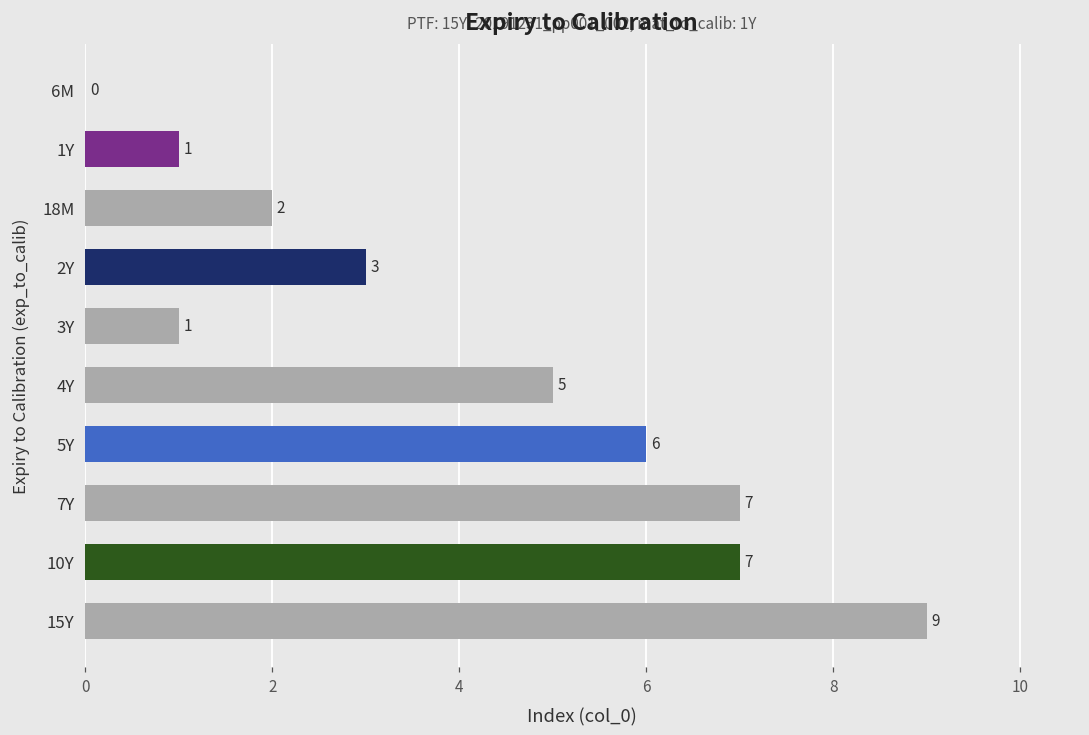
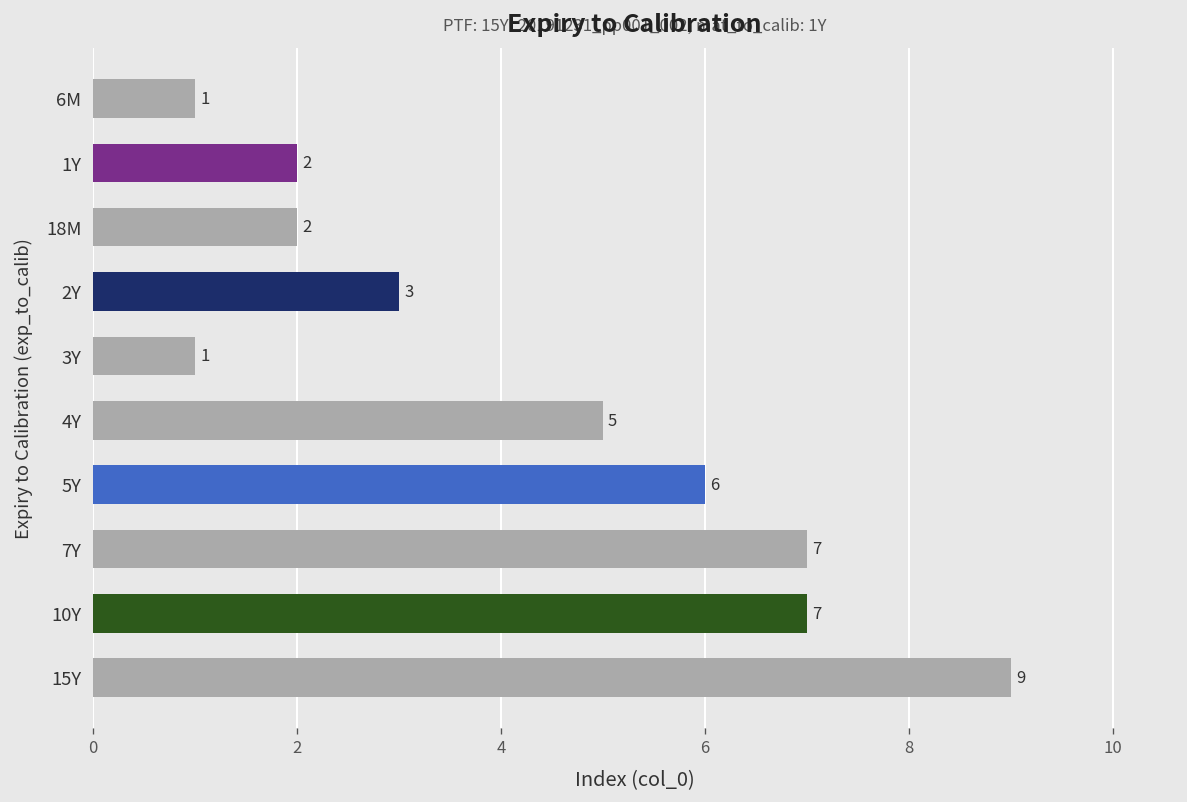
6M: 0 -> 1
1Y: 1 -> 2
